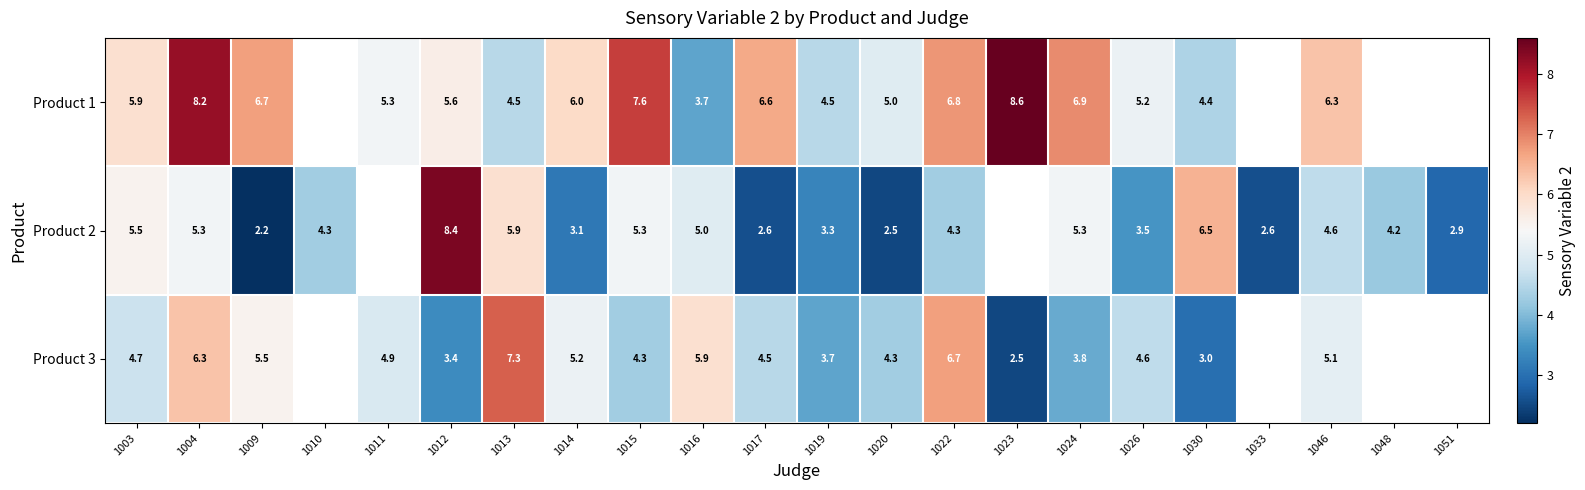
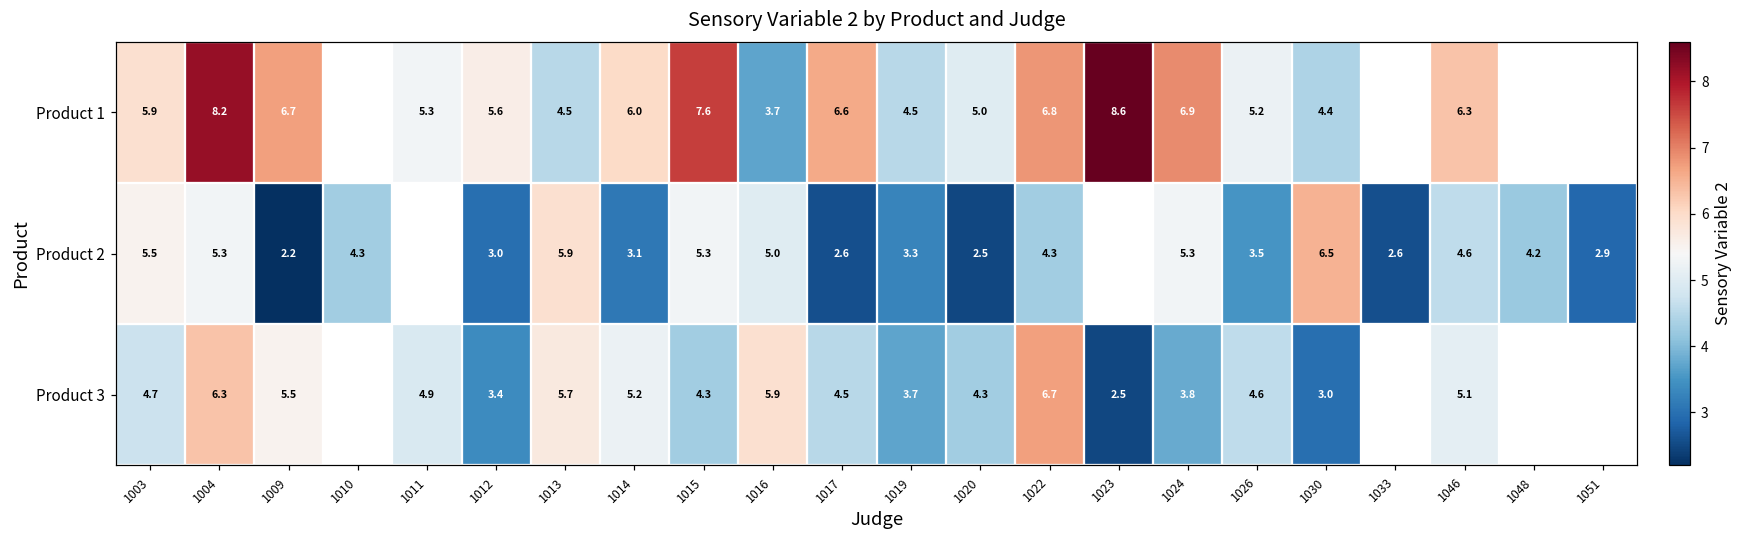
Product 2, 1012: 8.4 -> 3.0
Product 3, 1013: 7.3 -> 5.7
